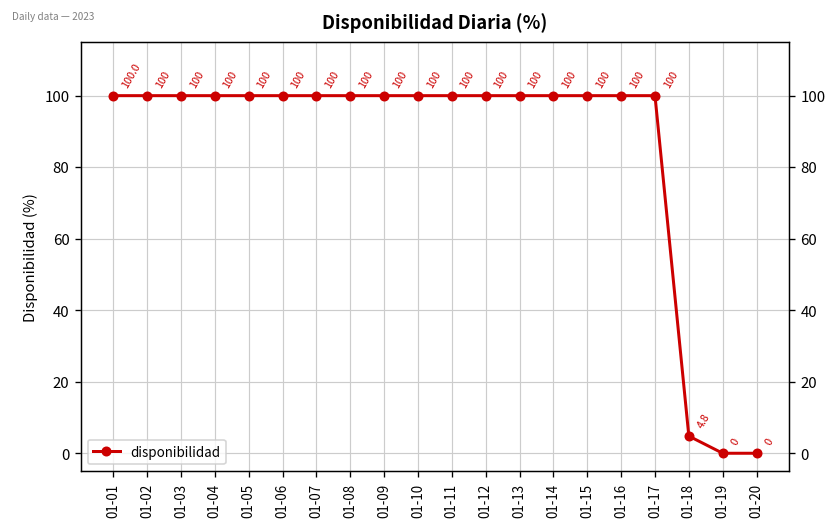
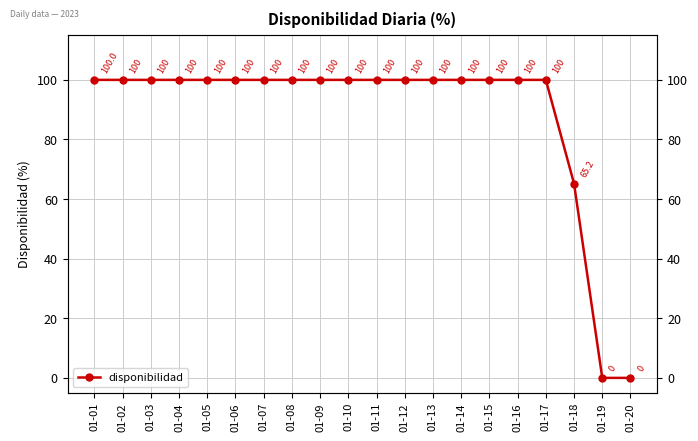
01-18: 4.8 -> 65.2
